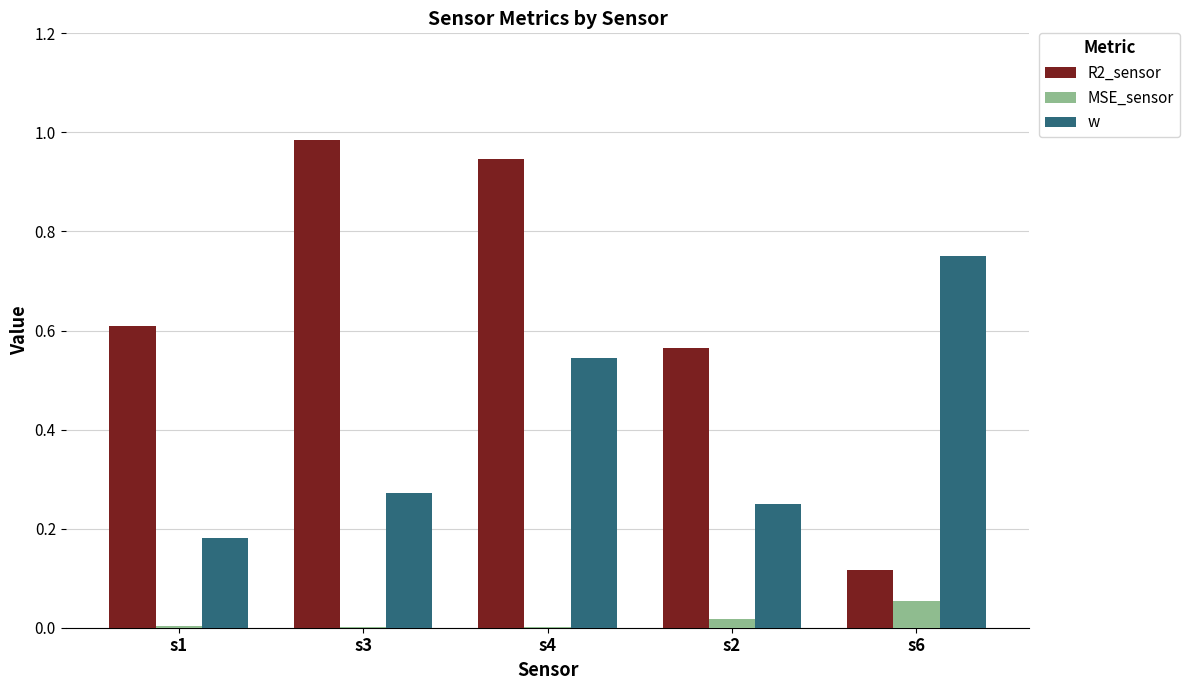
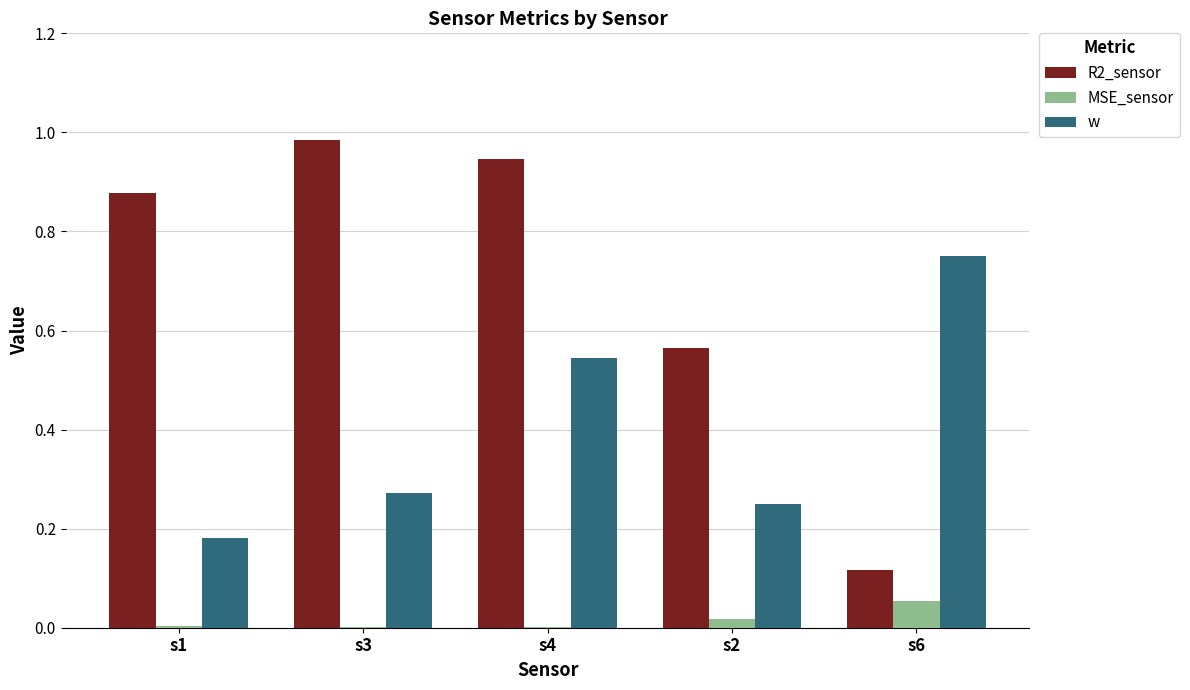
R2_sensor, s1: 0.61 -> 0.88
